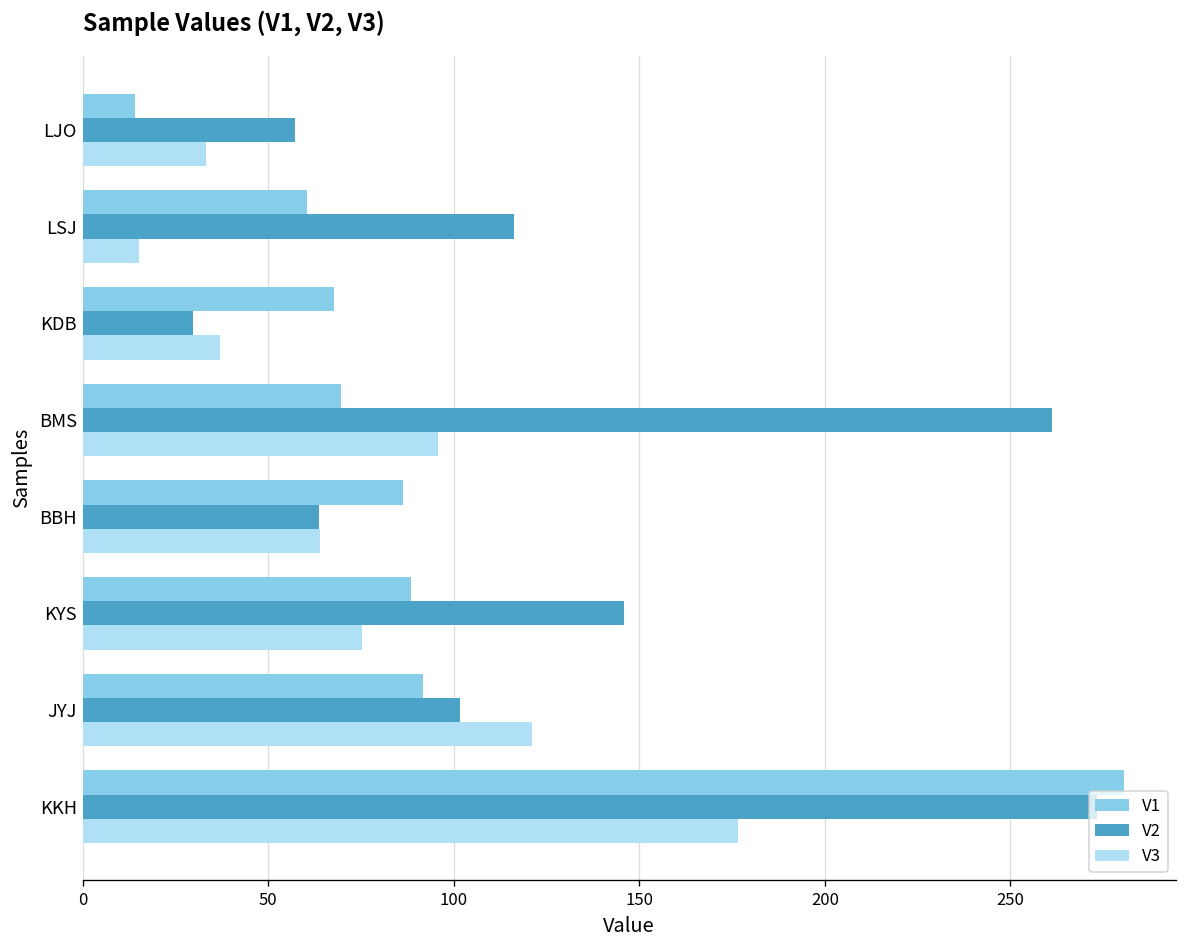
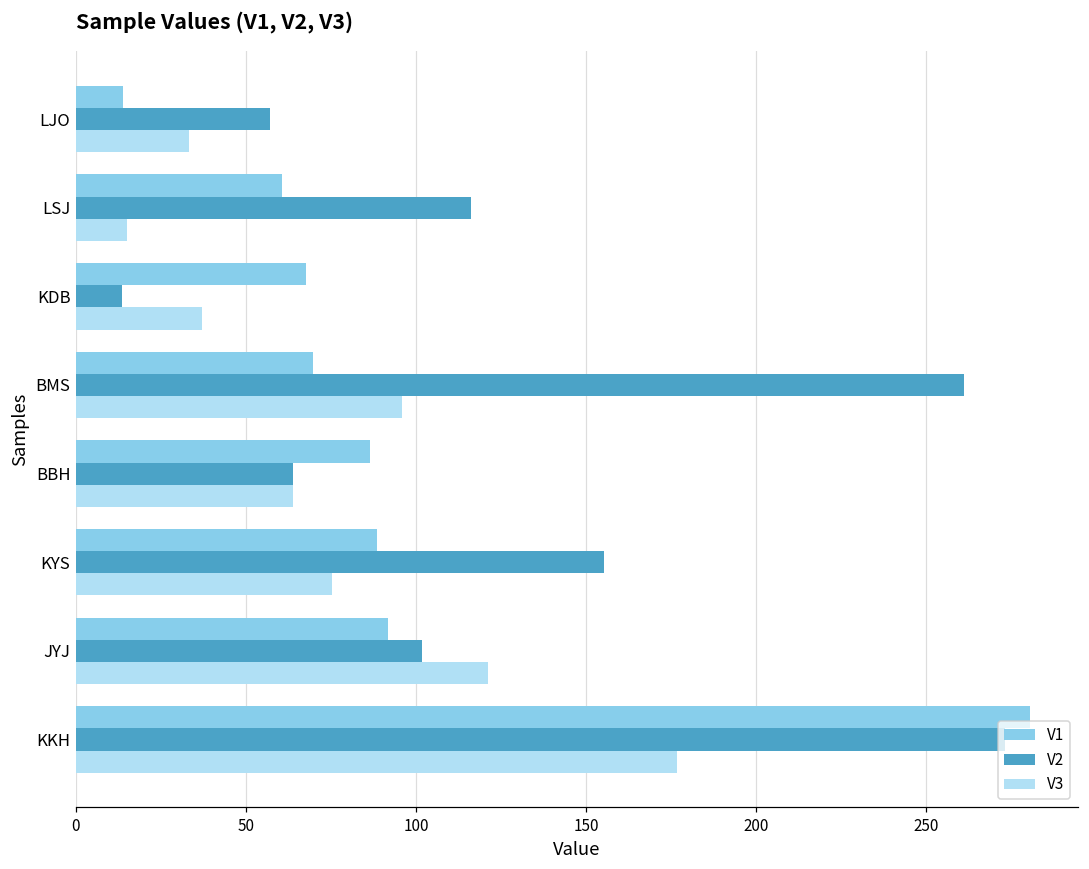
V2, KDB: 30 -> 14
V2, KYS: 146 -> 155
